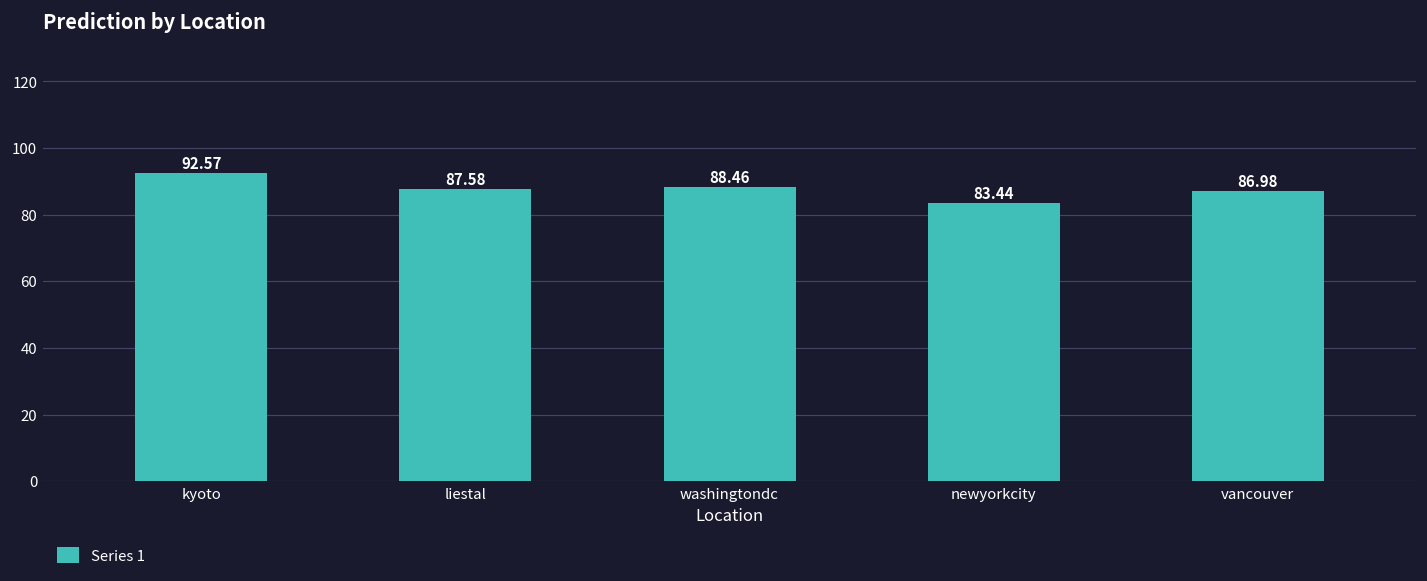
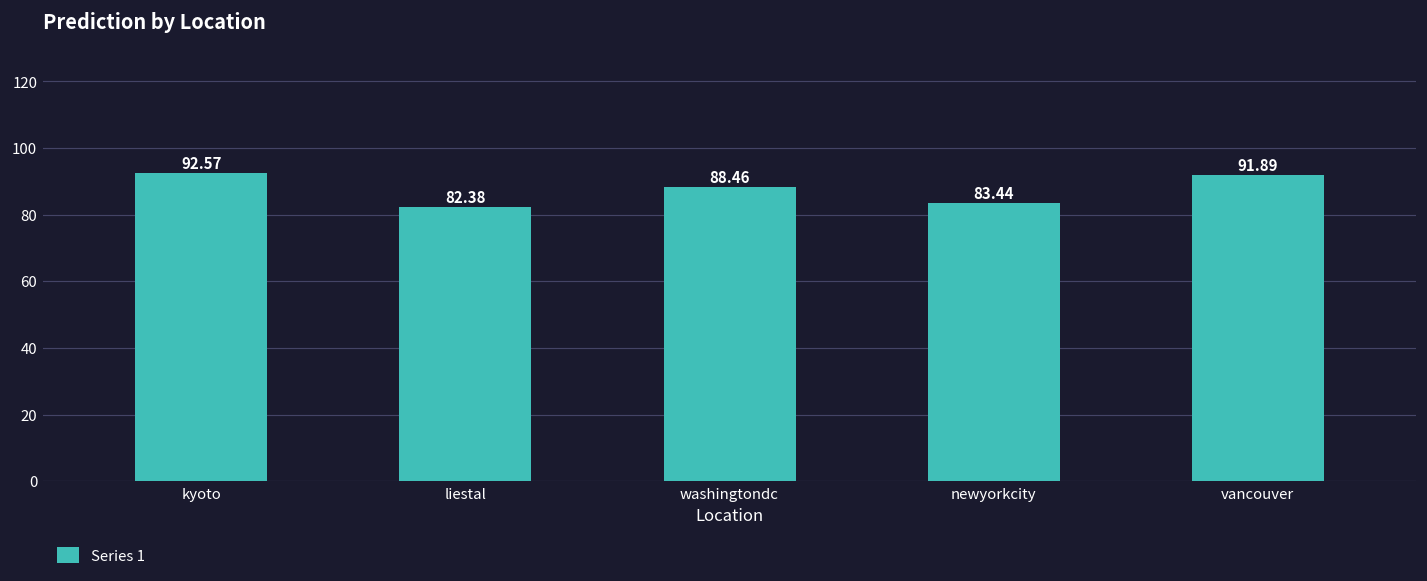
liestal: 87.58 -> 82.38
vancouver: 86.98 -> 91.89
